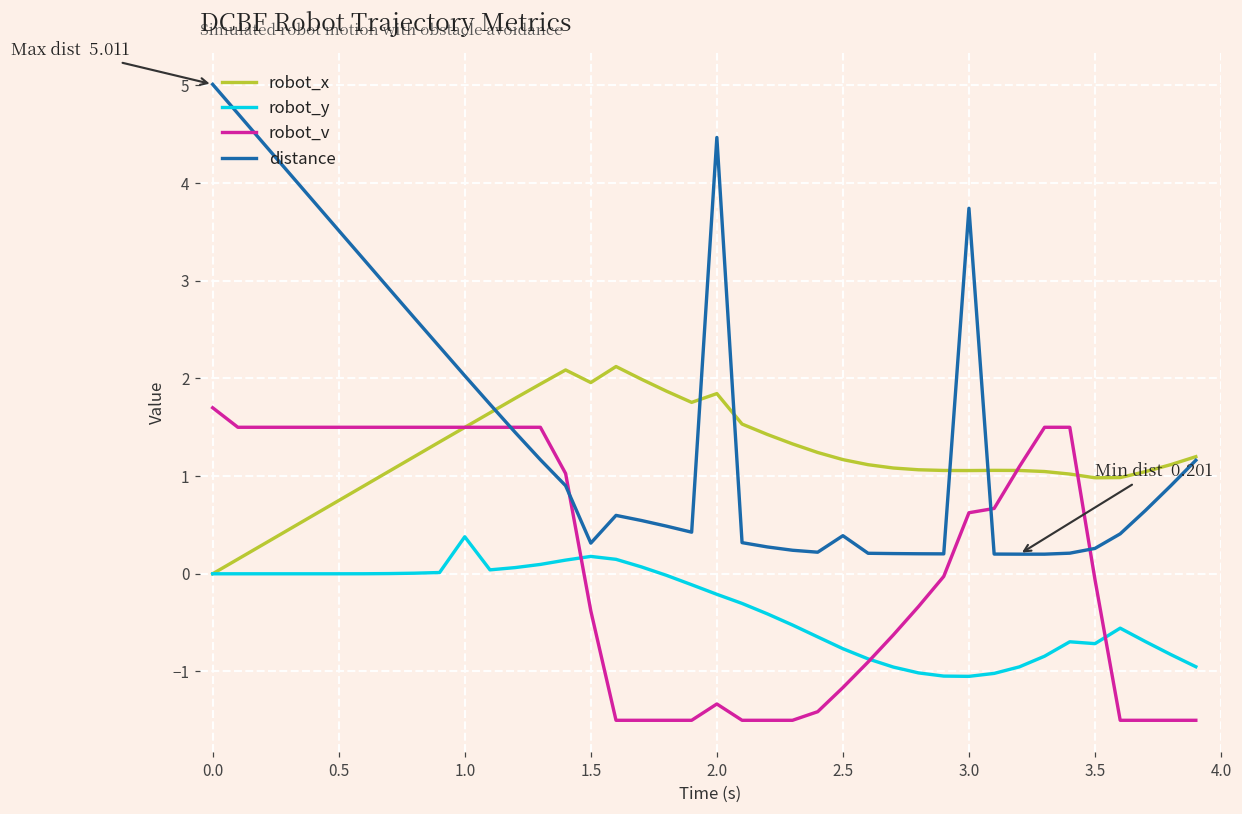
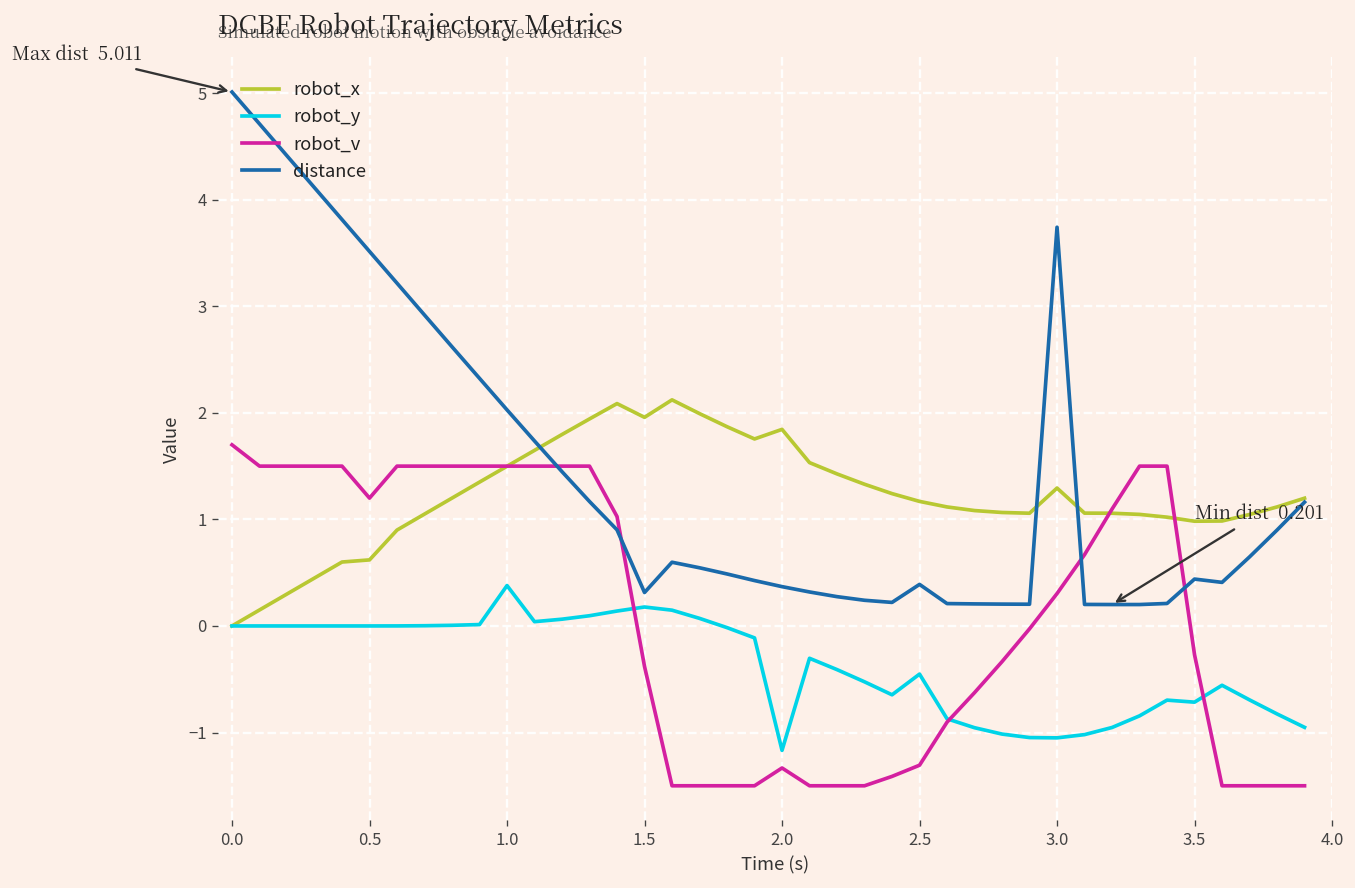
robot_x, 0.5: 0.8 -> 0.6
robot_v, 0.5: 1.5 -> 1.2
robot_y, 2.0: -0.2 -> -1.2
distance, 2.0: 4.5 -> 0.4
robot_y, 2.5: -0.8 -> -0.5
robot_v, 2.5: -1.2 -> -1.3
robot_x, 3.0: 1.1 -> 1.3
robot_v, 3.0: 0.6 -> 0.3
robot_v, 3.5: -0.1 -> -0.3
distance, 3.5: 0.3 -> 0.4
